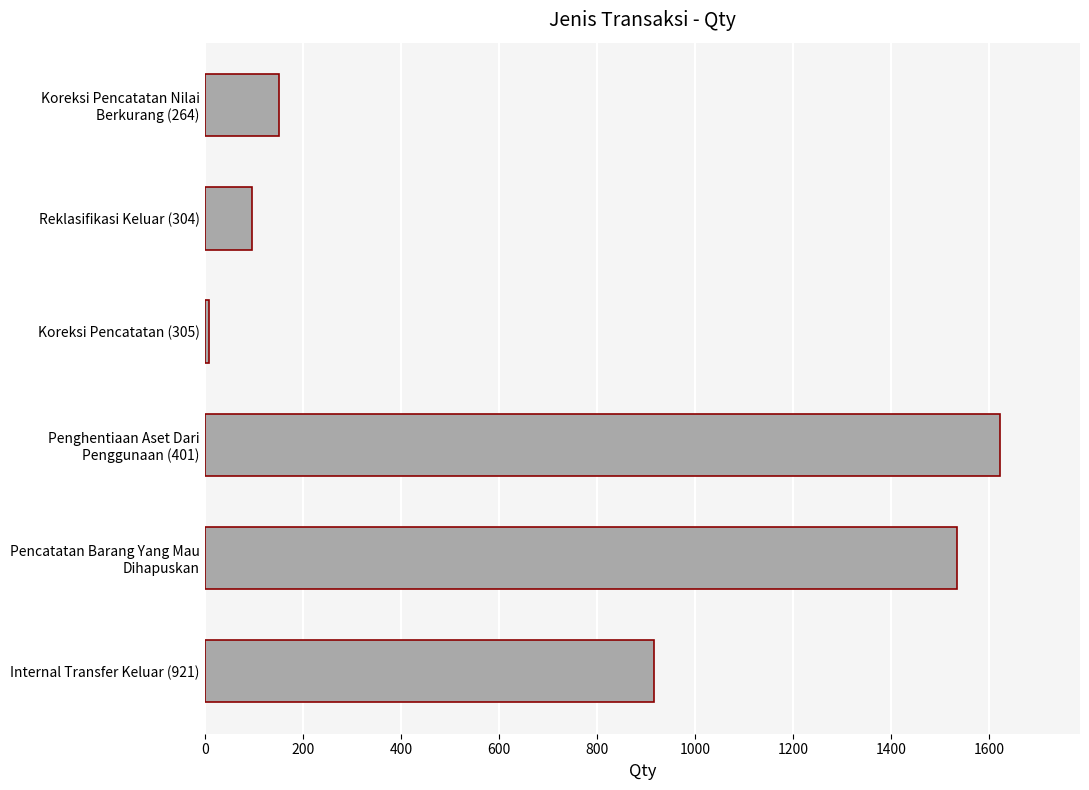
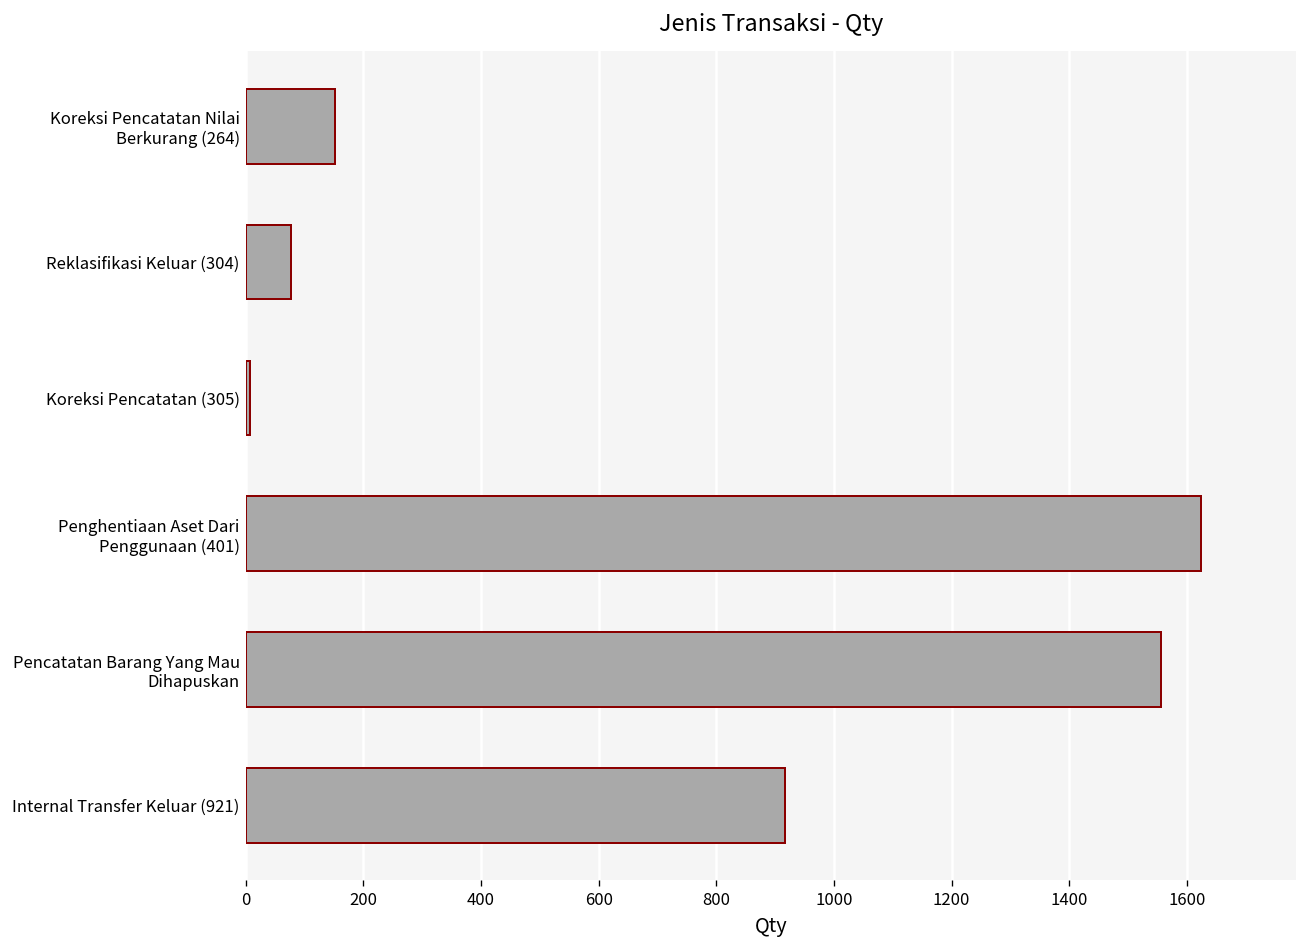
Reklasifikasi Keluar (304): 100 -> 80
Pencatatan Barang Yang Mau Dihapuskan: 1530 -> 1560
